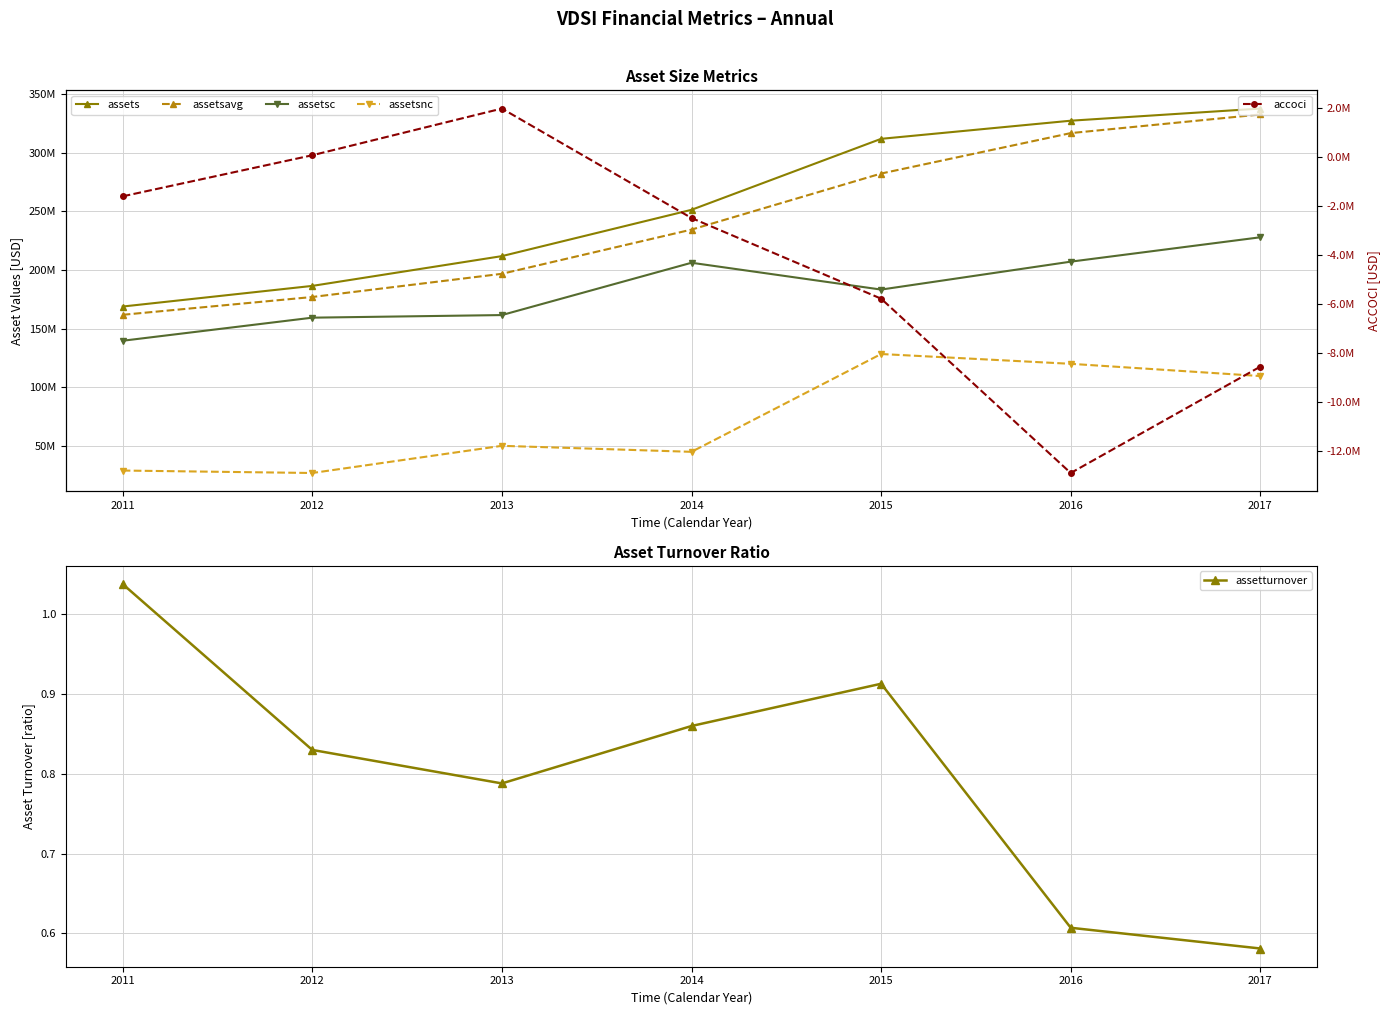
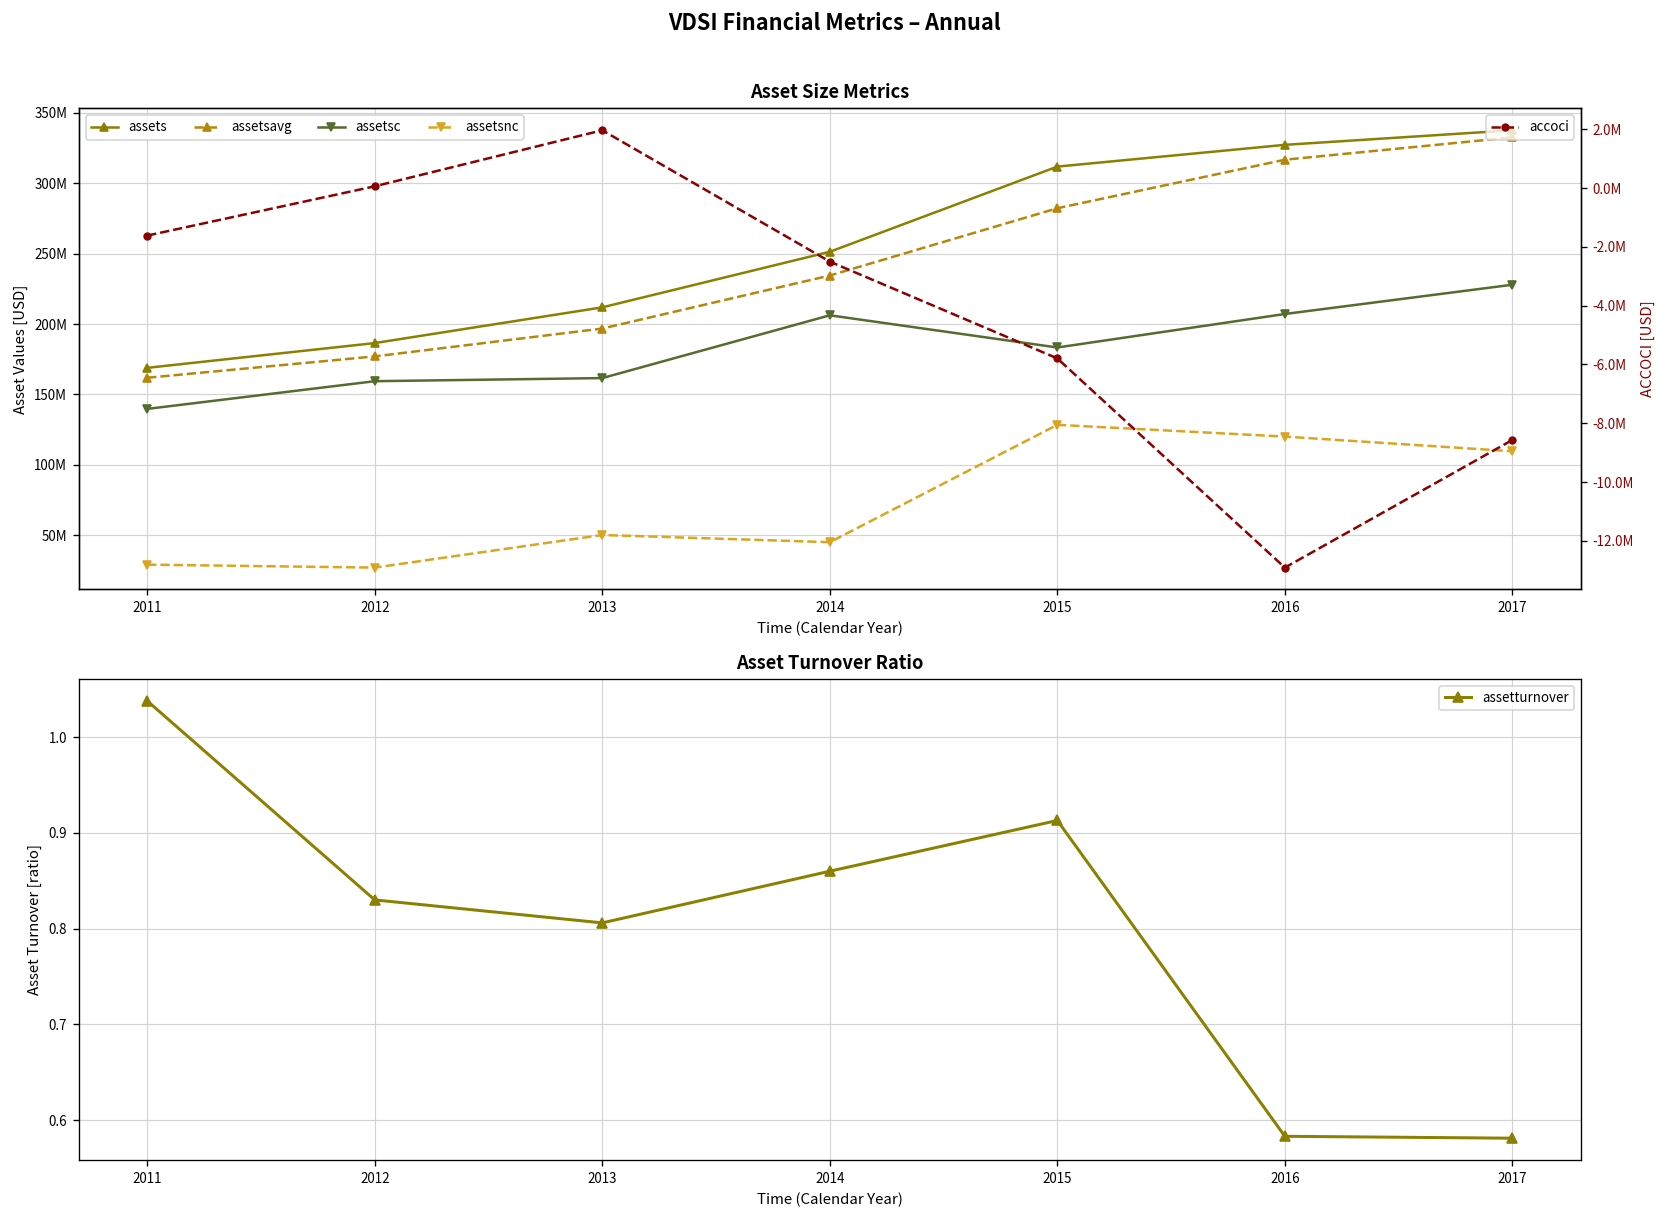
Asset Turnover Ratio, 2013: 0.79 -> 0.81
Asset Turnover Ratio, 2016: 0.61 -> 0.58
